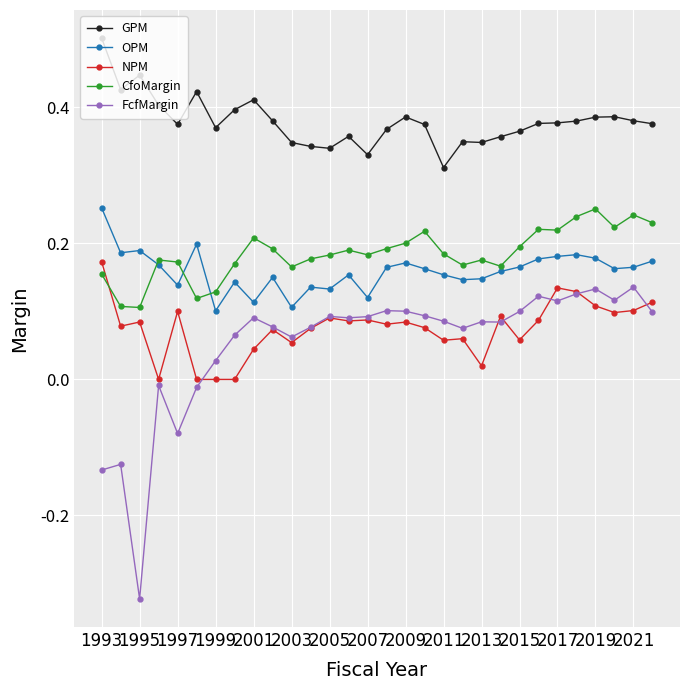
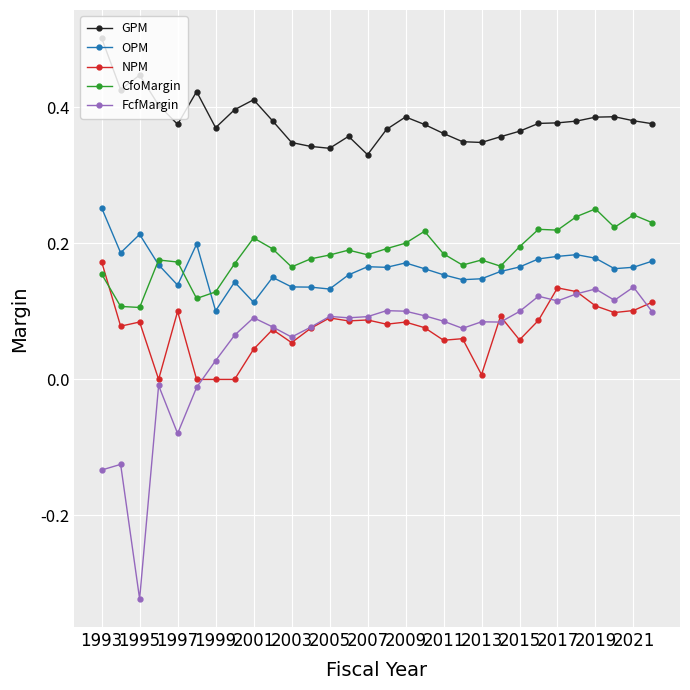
OPM, 1995: 0.19 -> 0.21
OPM, 2003: 0.11 -> 0.14
OPM, 2007: 0.12 -> 0.17
GPM, 2011: 0.31 -> 0.36
NPM, 2013: 0.02 -> 0.01
